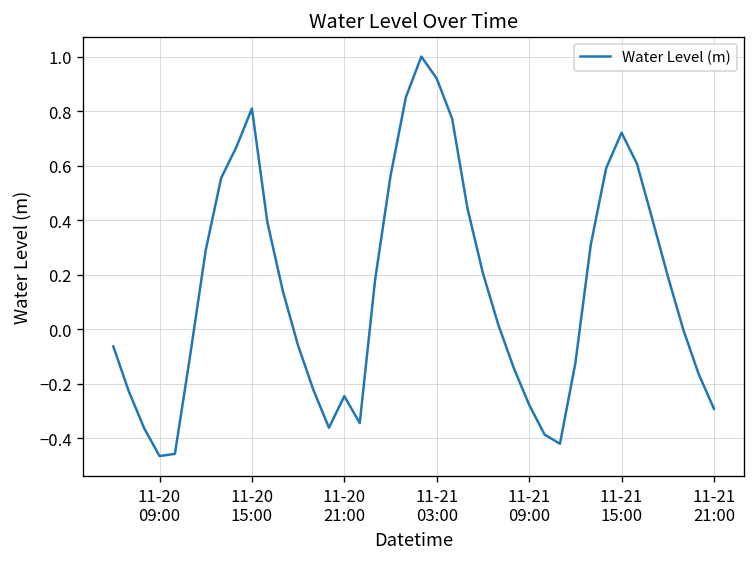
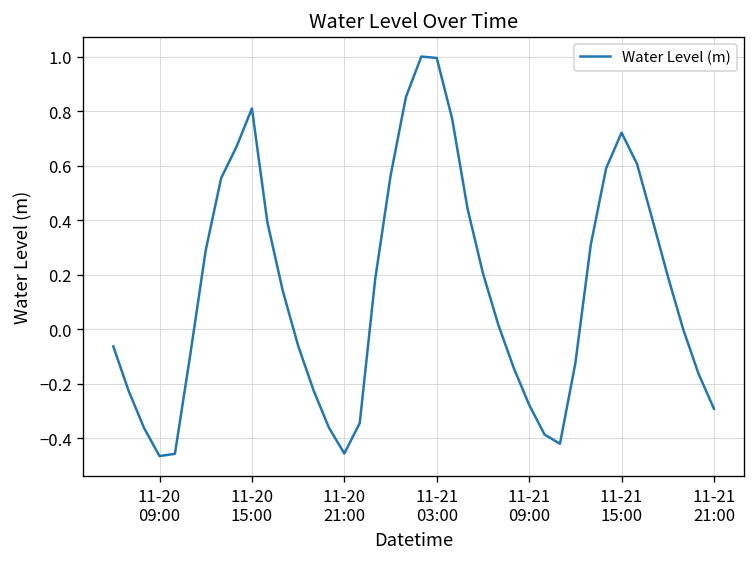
11-20 21:00: -0.24 -> -0.46
11-21 03:00: 0.92 -> 1.00
